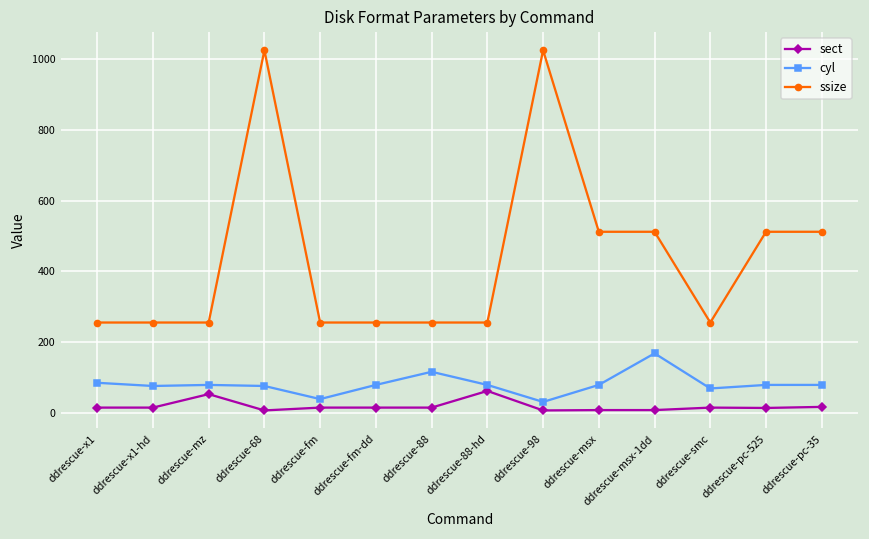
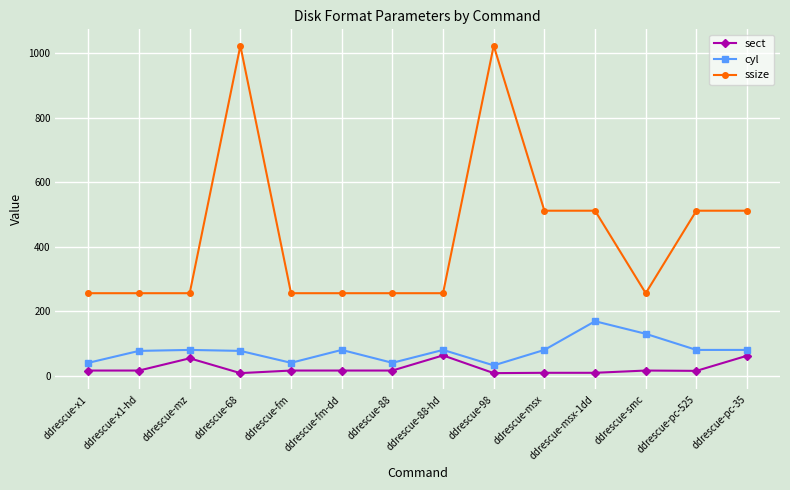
cyl, ddrescue-x1: 90 -> 40
cyl, ddrescue-88: 120 -> 40
cyl, ddrescue-smc: 70 -> 130
sect, ddrescue-pc-35: 20 -> 60
